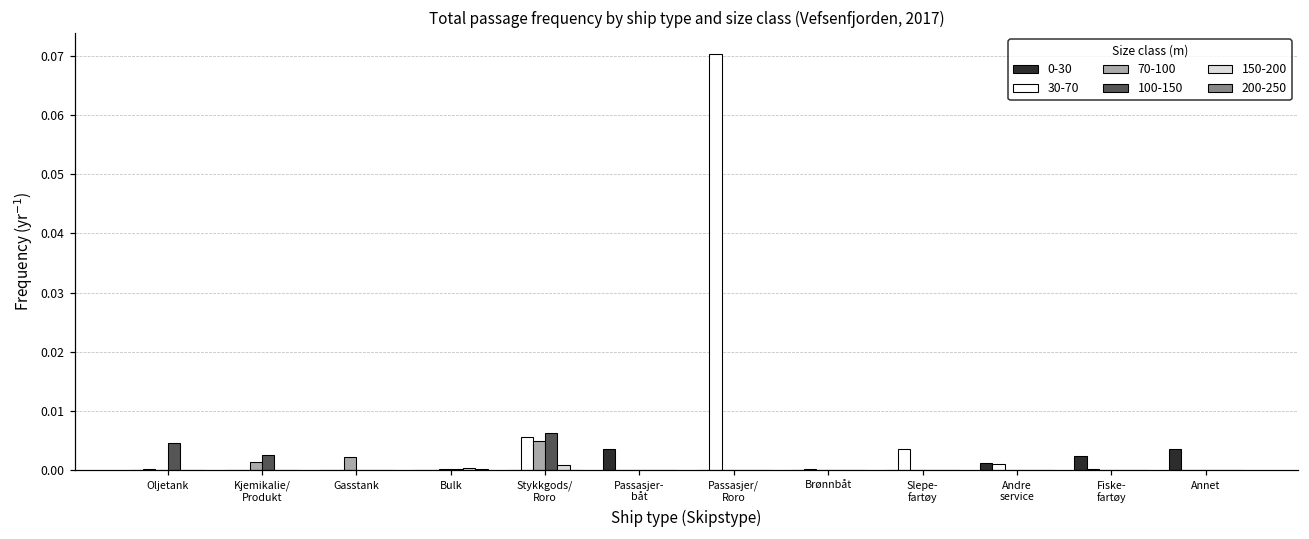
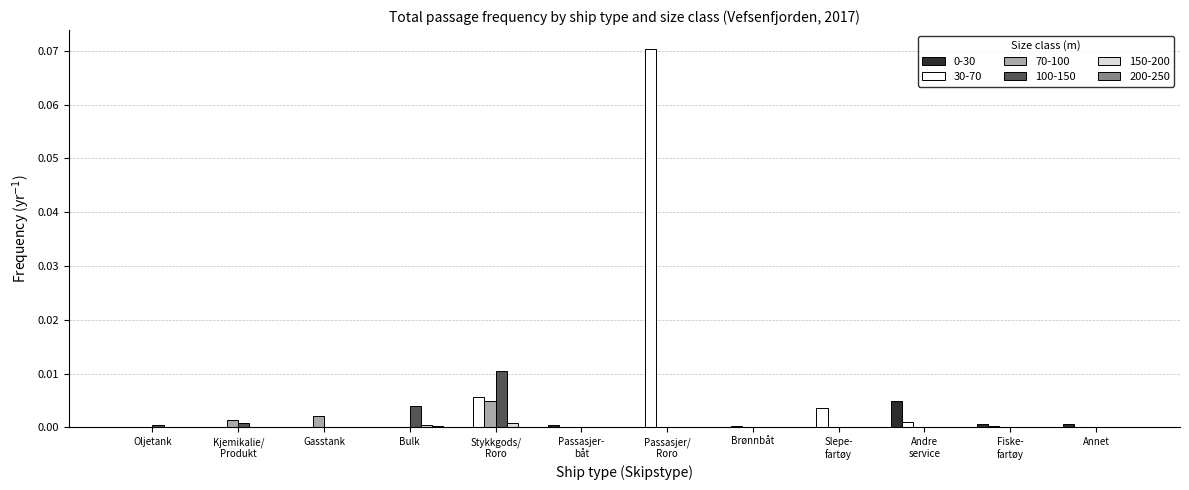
100-150, Oljetank: 0.005 -> 0.000
100-150, Kjemikalie/ Produkt: 0.003 -> 0.001
100-150, Bulk: 0.000 -> 0.004
100-150, Stykkgods/ Roro: 0.006 -> 0.010
0-30, Passasjer- båt: 0.004 -> 0.000
0-30, Andre service: 0.001 -> 0.005
0-30, Fiske- fartøy: 0.002 -> 0.001
0-30, Annet: 0.004 -> 0.001
